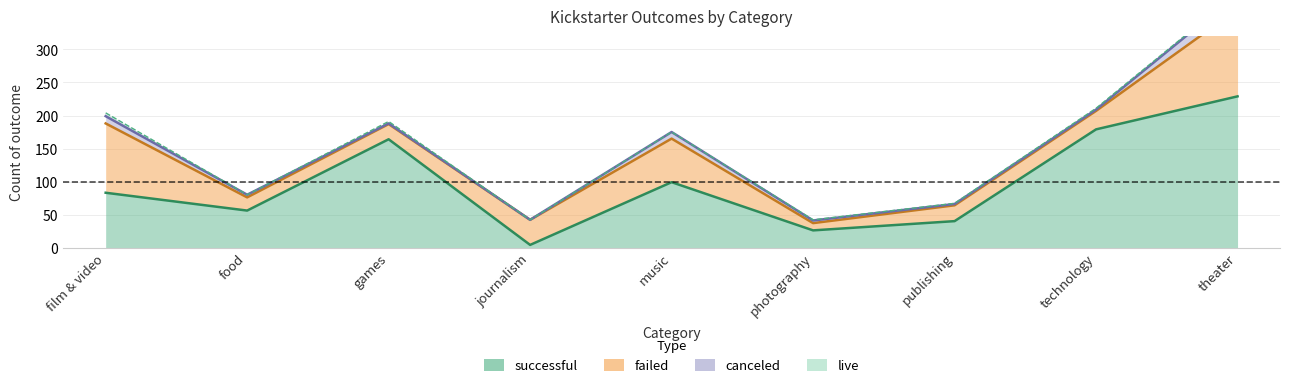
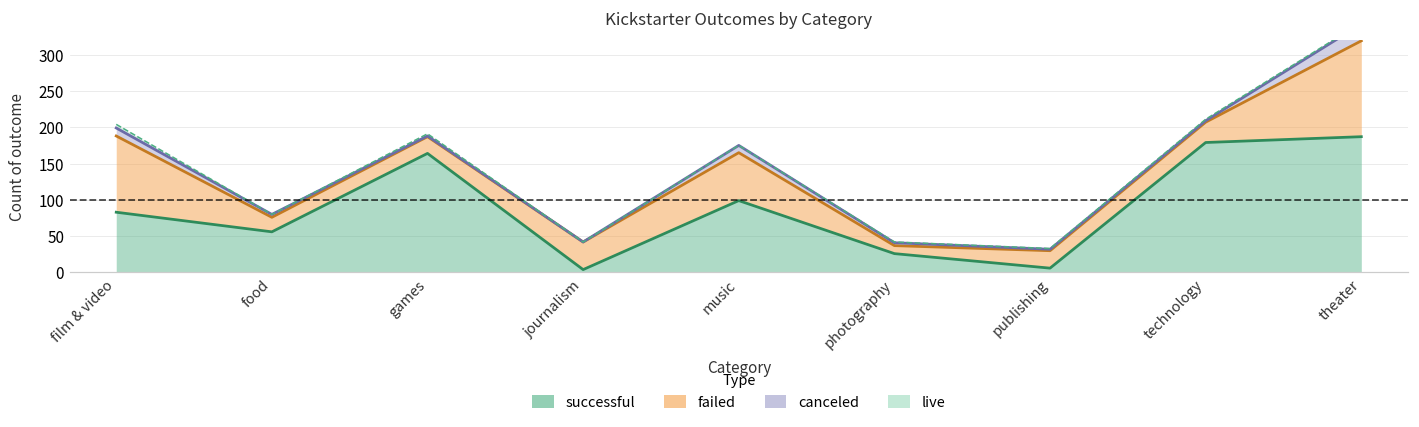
successful, publishing: 40 -> 10
successful, theater: 230 -> 190
